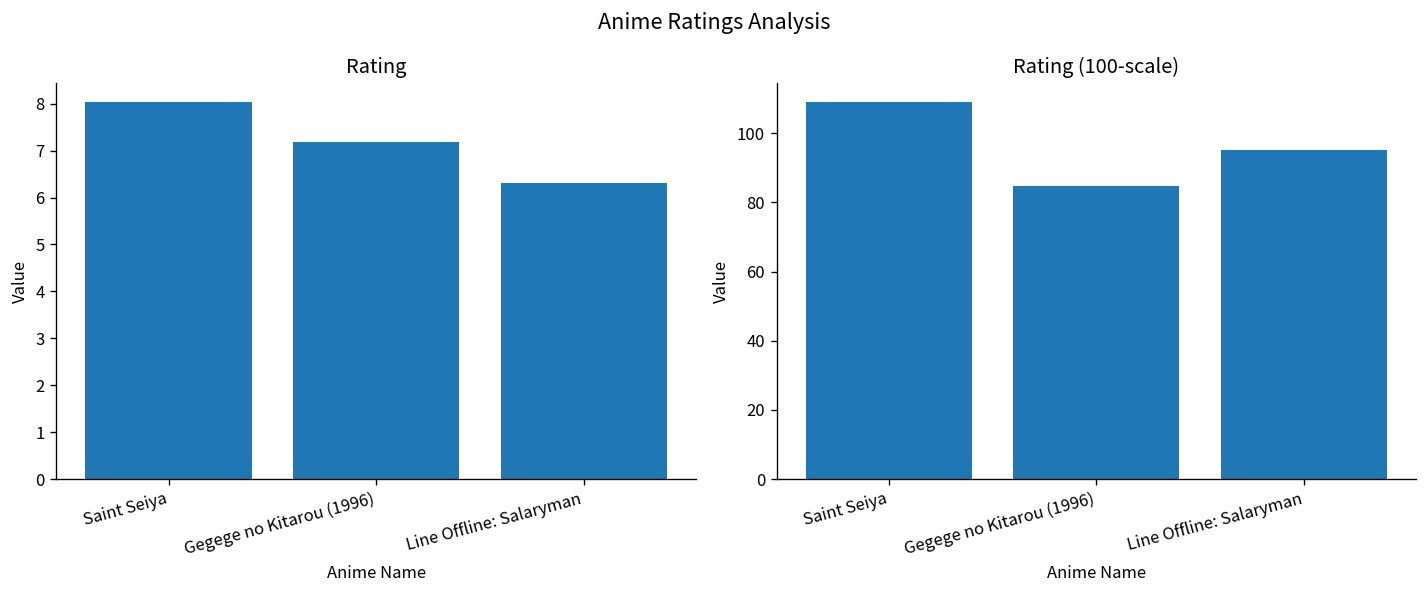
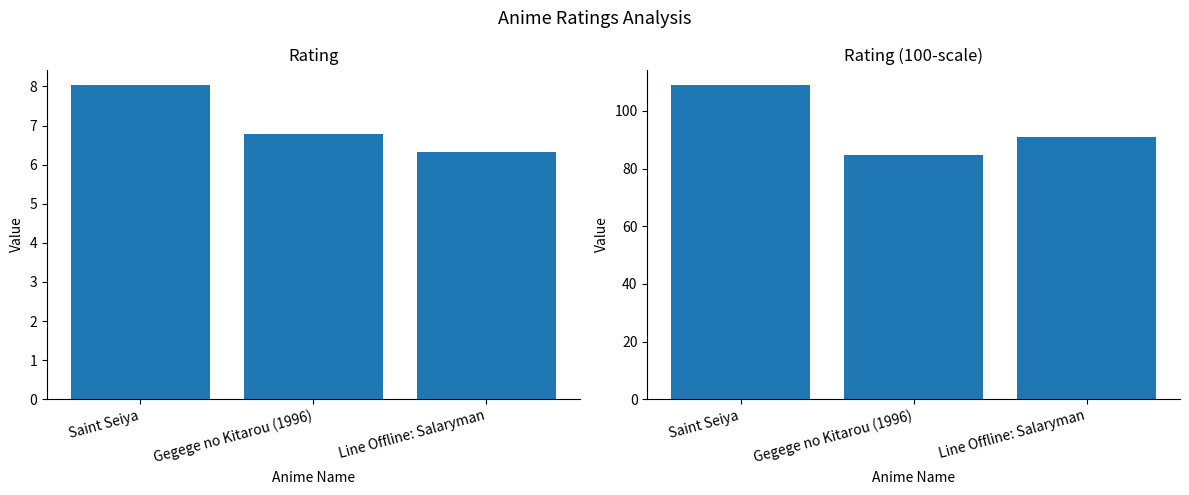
Rating, Gegege no Kitarou (1996): 7.2 -> 6.8
Rating (100-scale), Line Offline: Salaryman: 95 -> 91
